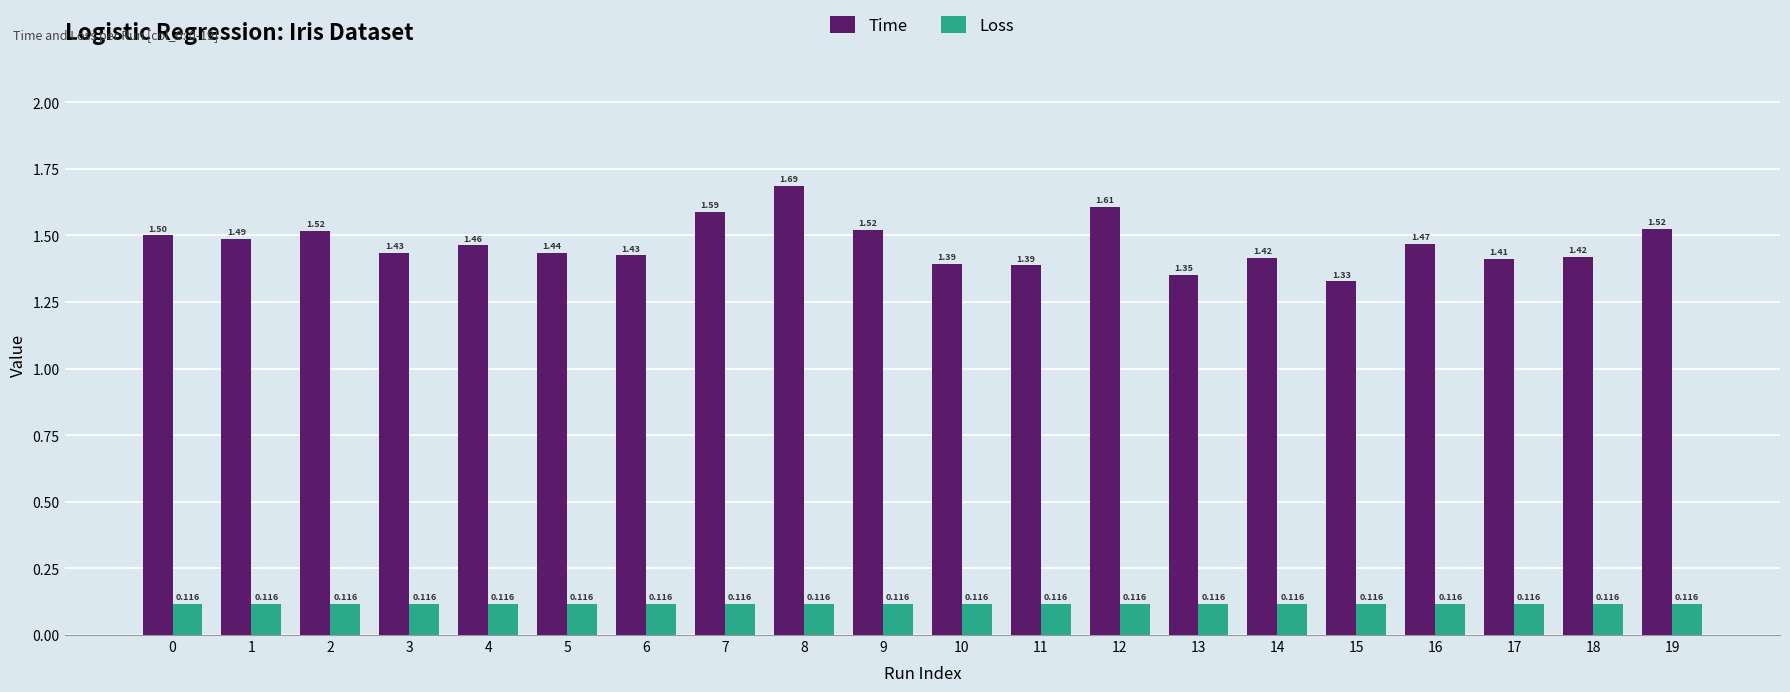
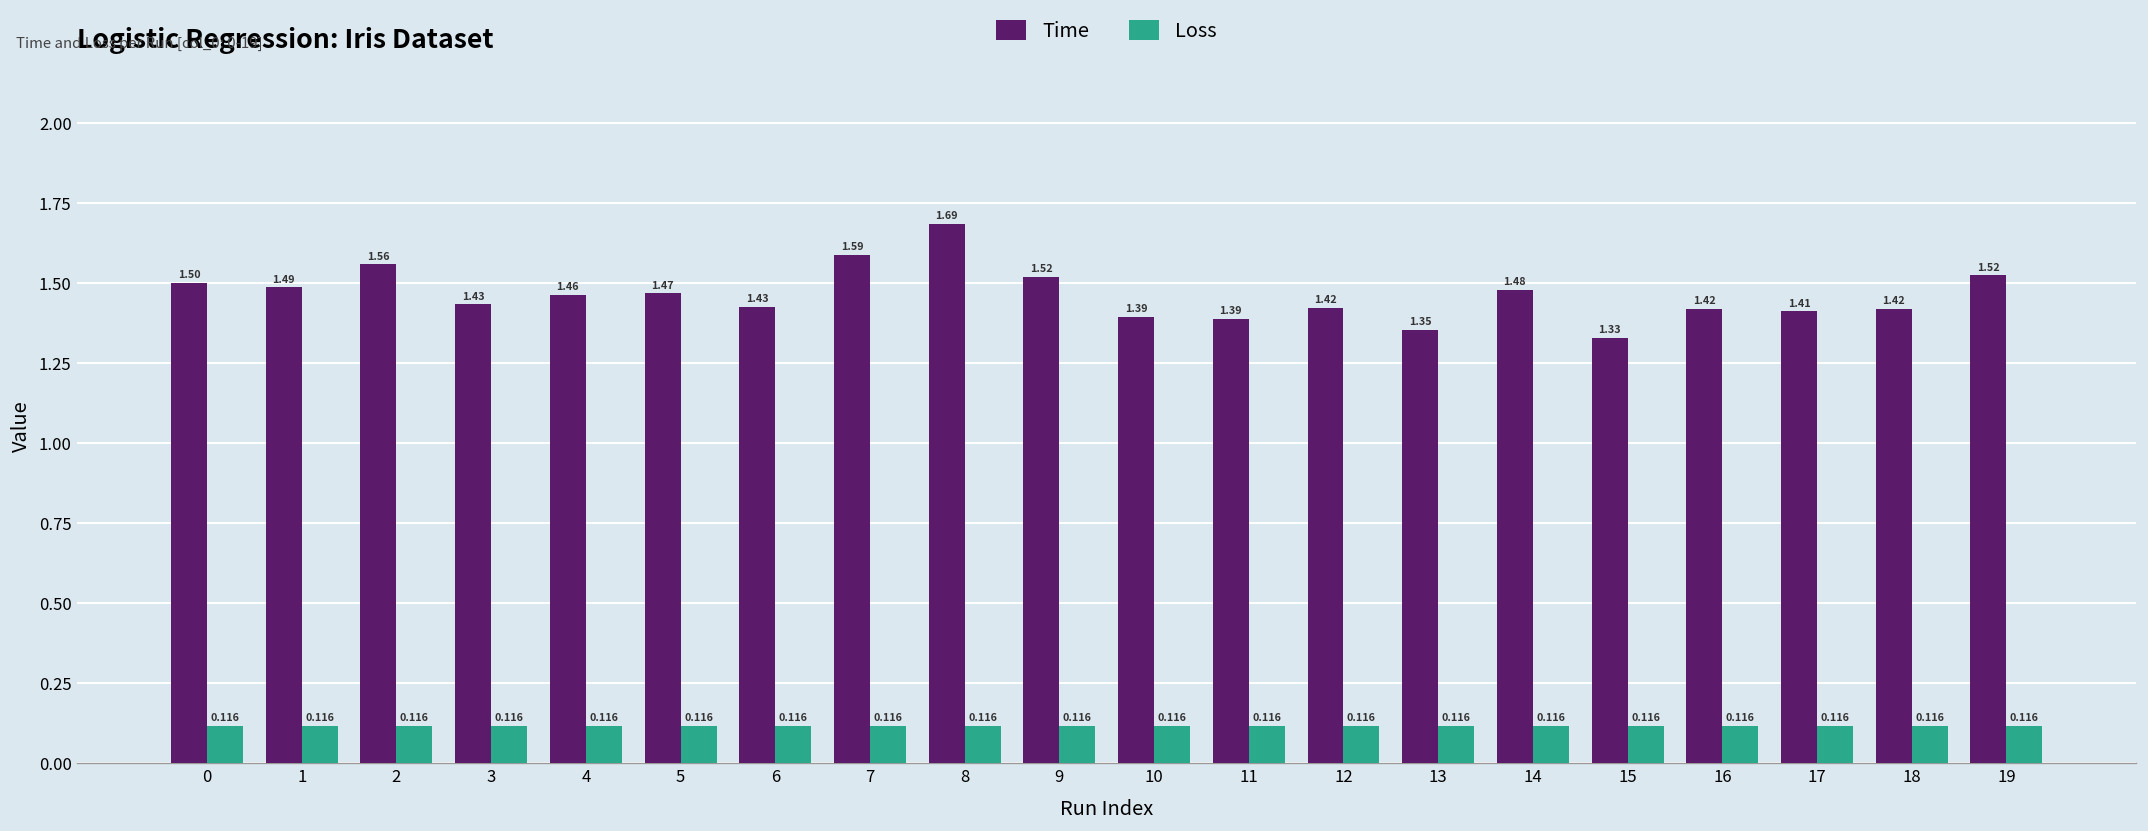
Time, 2: 1.52 -> 1.56
Time, 5: 1.44 -> 1.47
Time, 12: 1.61 -> 1.42
Time, 14: 1.42 -> 1.48
Time, 16: 1.47 -> 1.42
